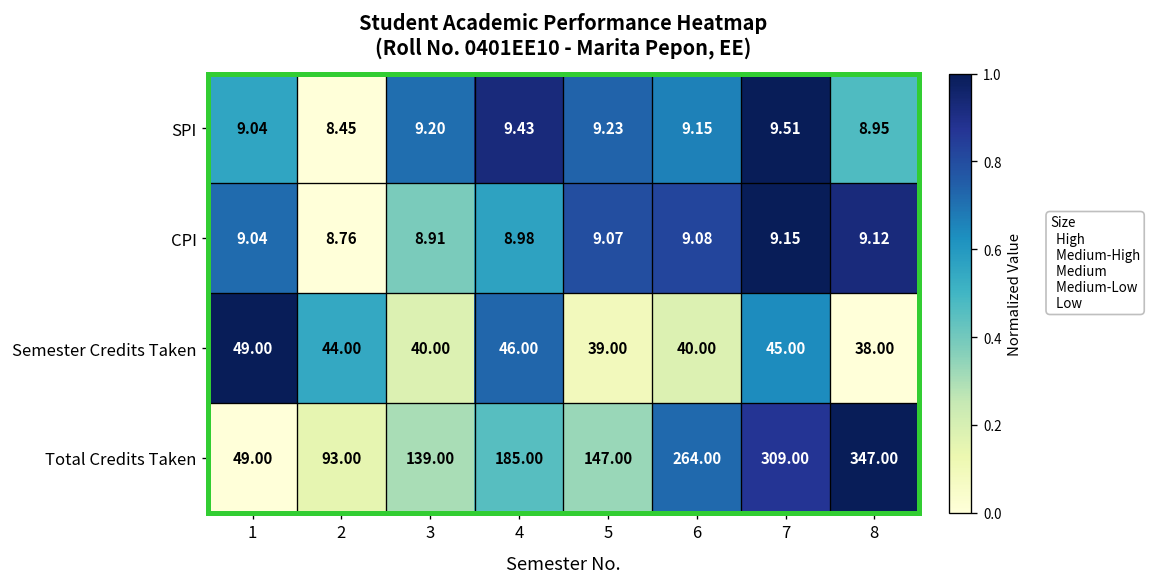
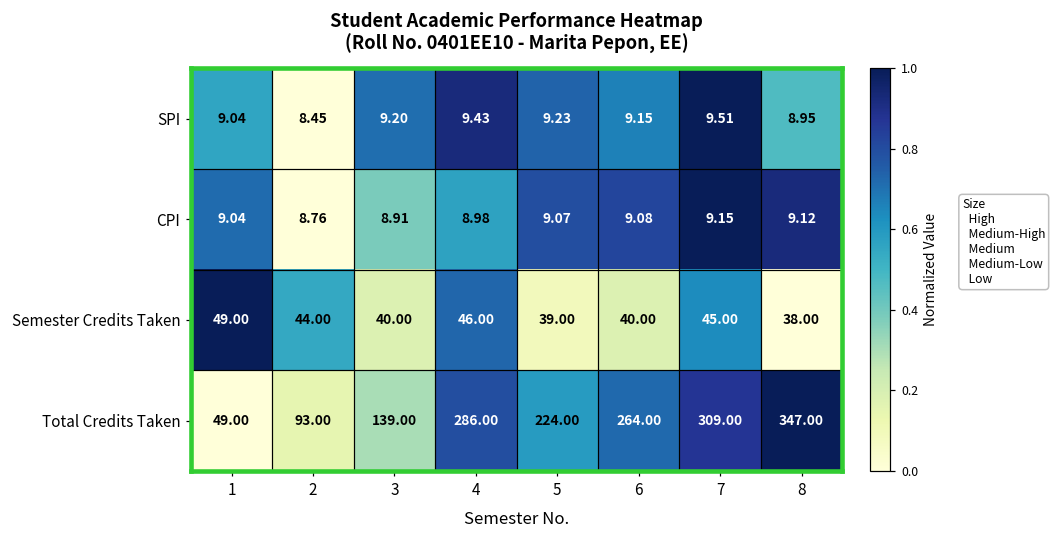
Total Credits Taken, 4: 185.00 -> 286.00
Total Credits Taken, 5: 147.00 -> 224.00
